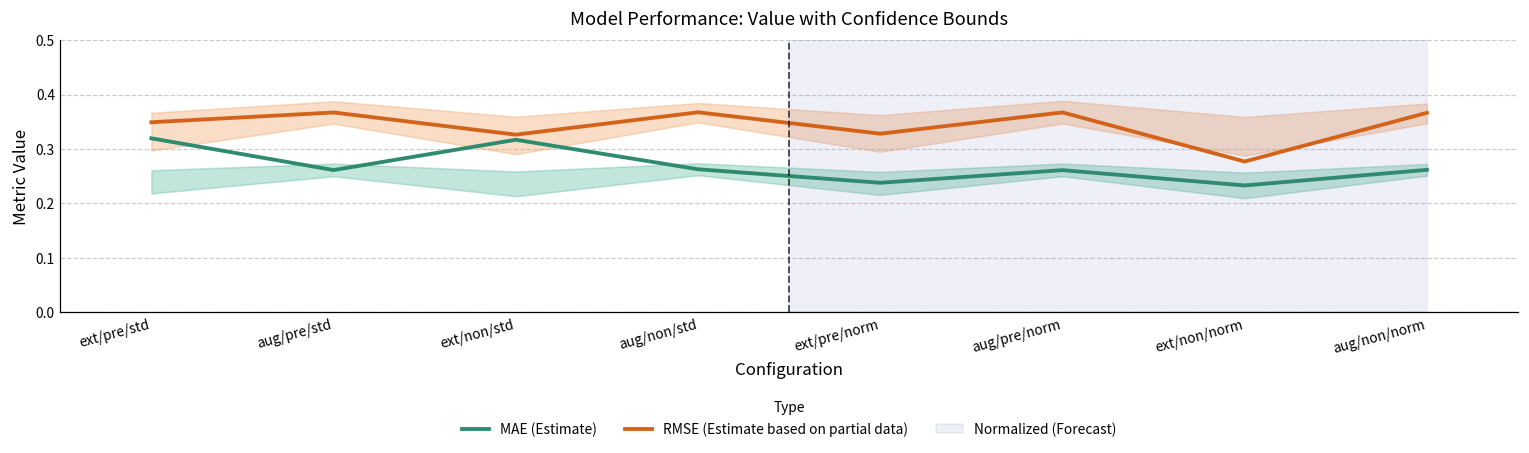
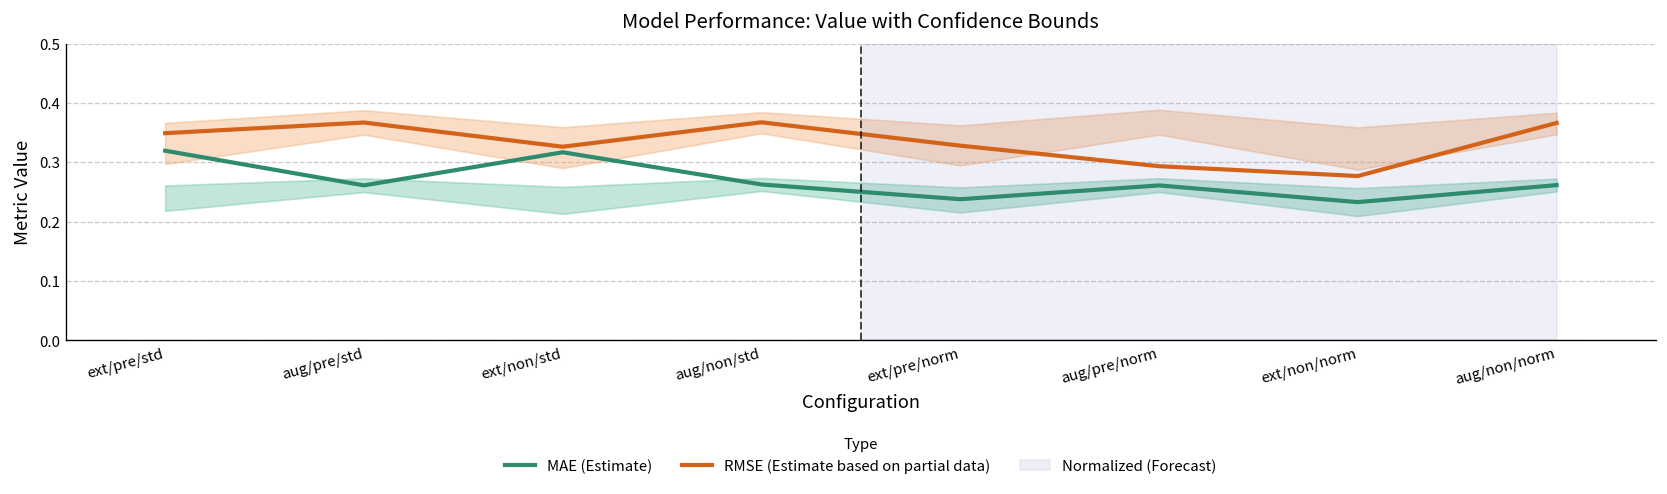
RMSE (Estimate based on partial data), aug/pre/norm: 0.37 -> 0.29
